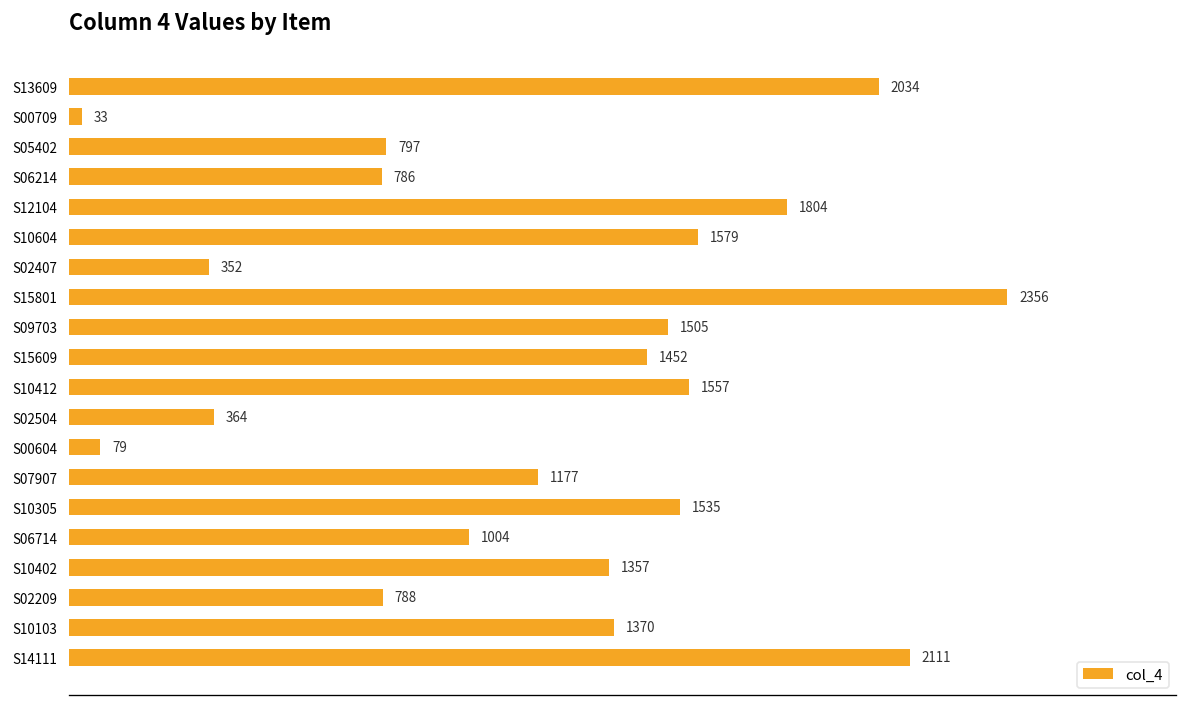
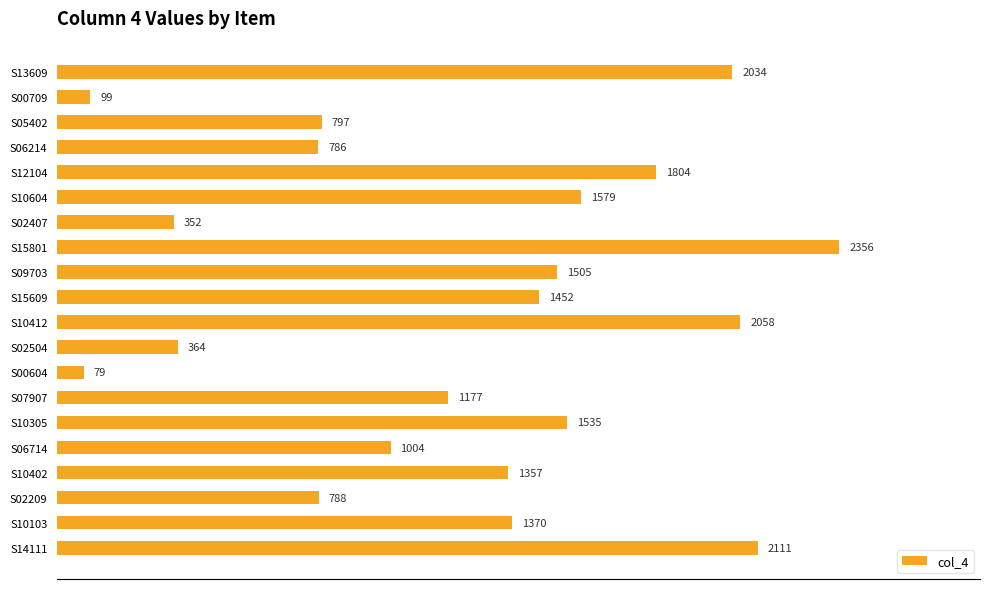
S00709: 33 -> 99
S10412: 1557 -> 2058
